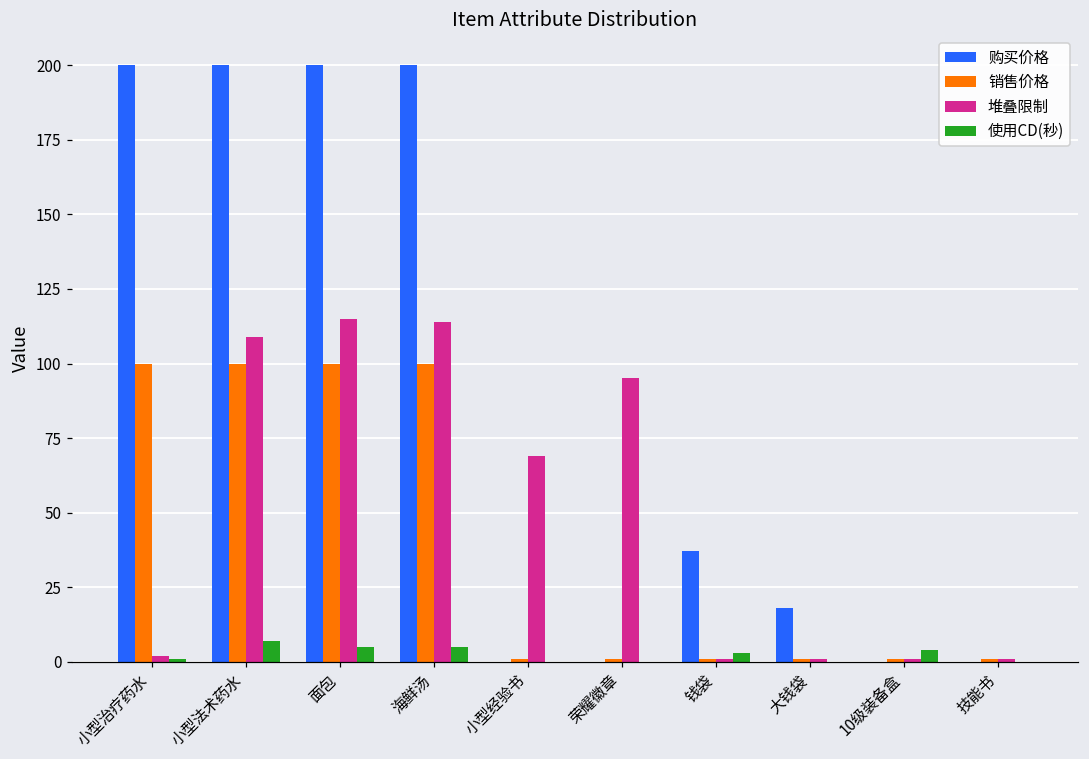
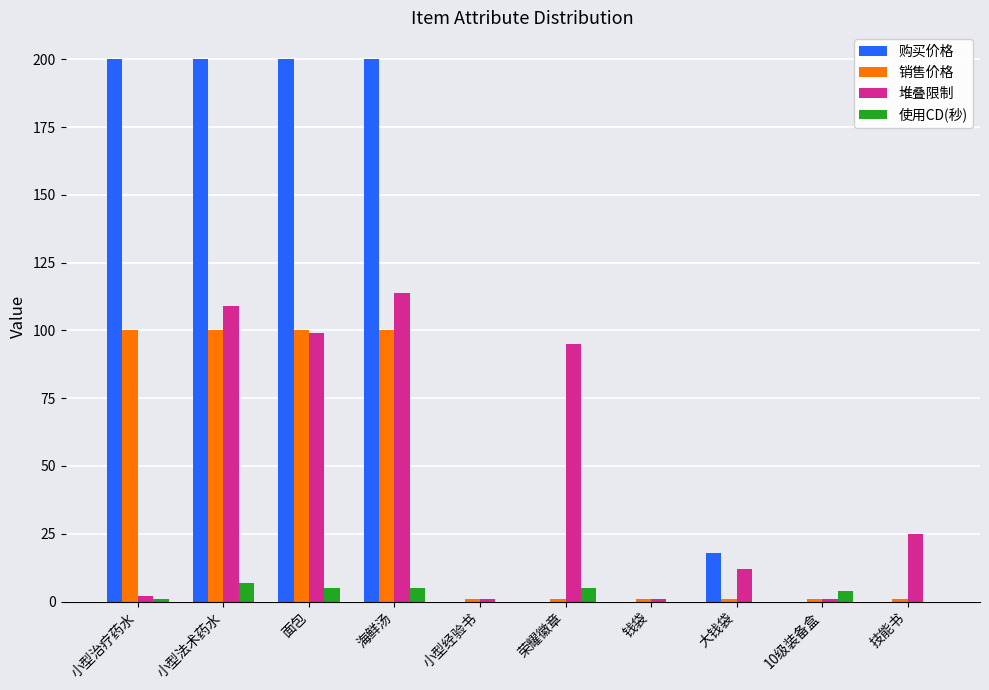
堆叠限制, 面包: 115 -> 99
堆叠限制, 小型经验书: 69 -> 1
使用CD(秒), 荣耀徽章: 0 -> 5
购买价格, 钱袋: 37 -> 0
使用CD(秒), 钱袋: 3 -> 0
堆叠限制, 大钱袋: 1 -> 12
堆叠限制, 技能书: 1 -> 25
